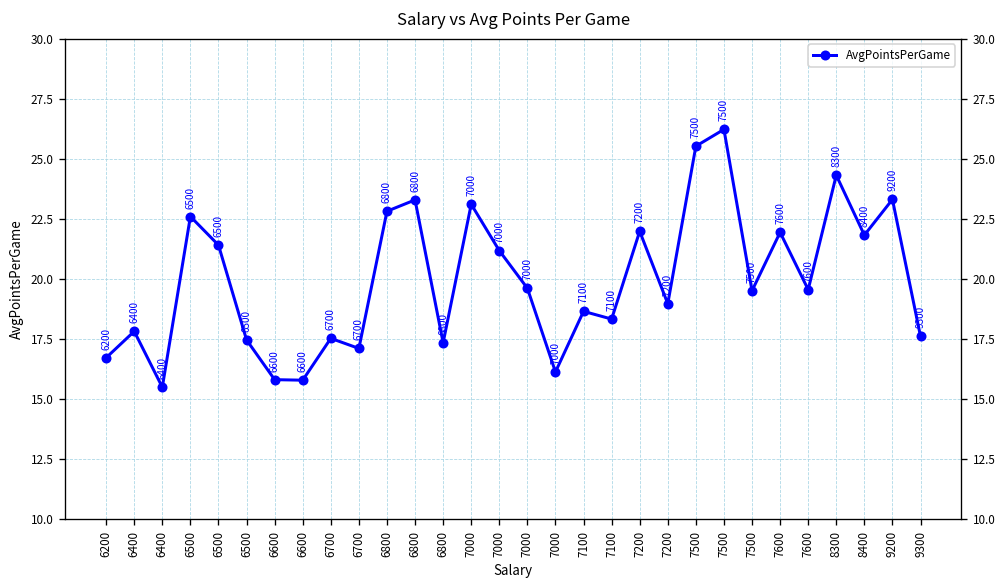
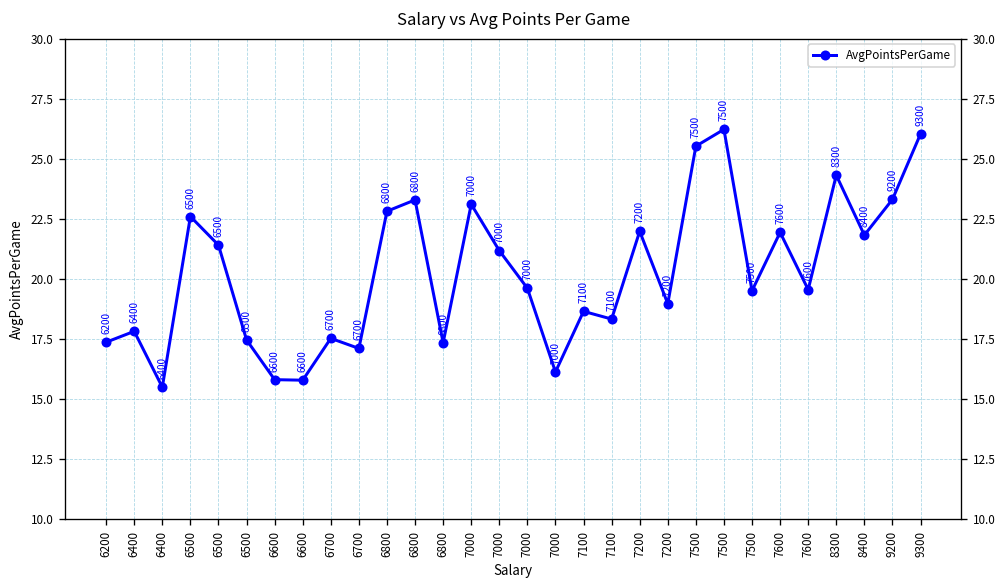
6200: 16.7 -> 17.4
9300: 17.6 -> 26.0
